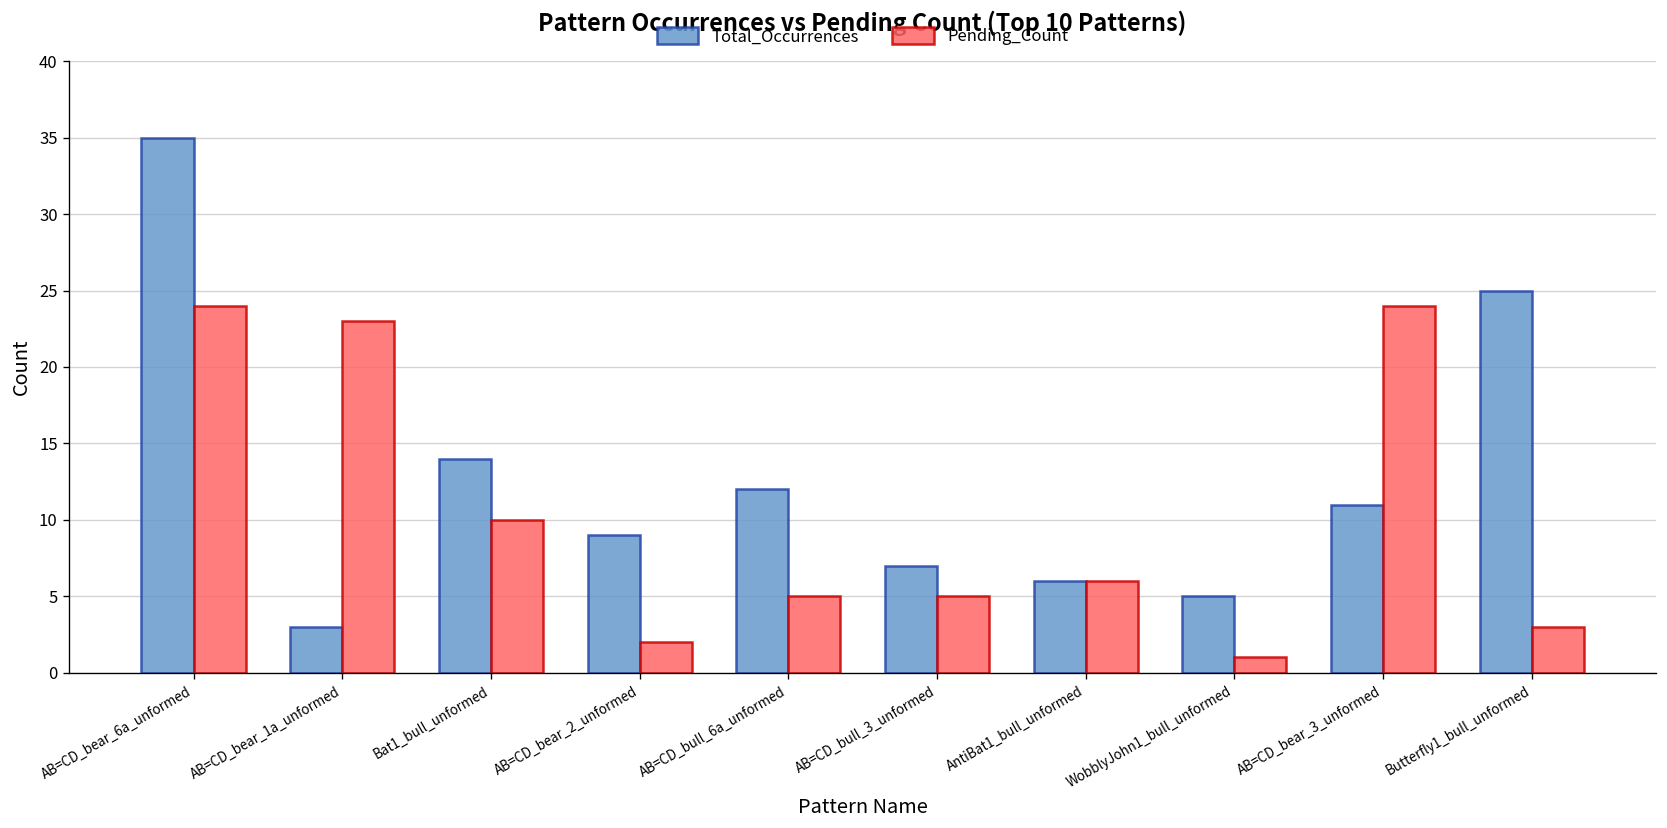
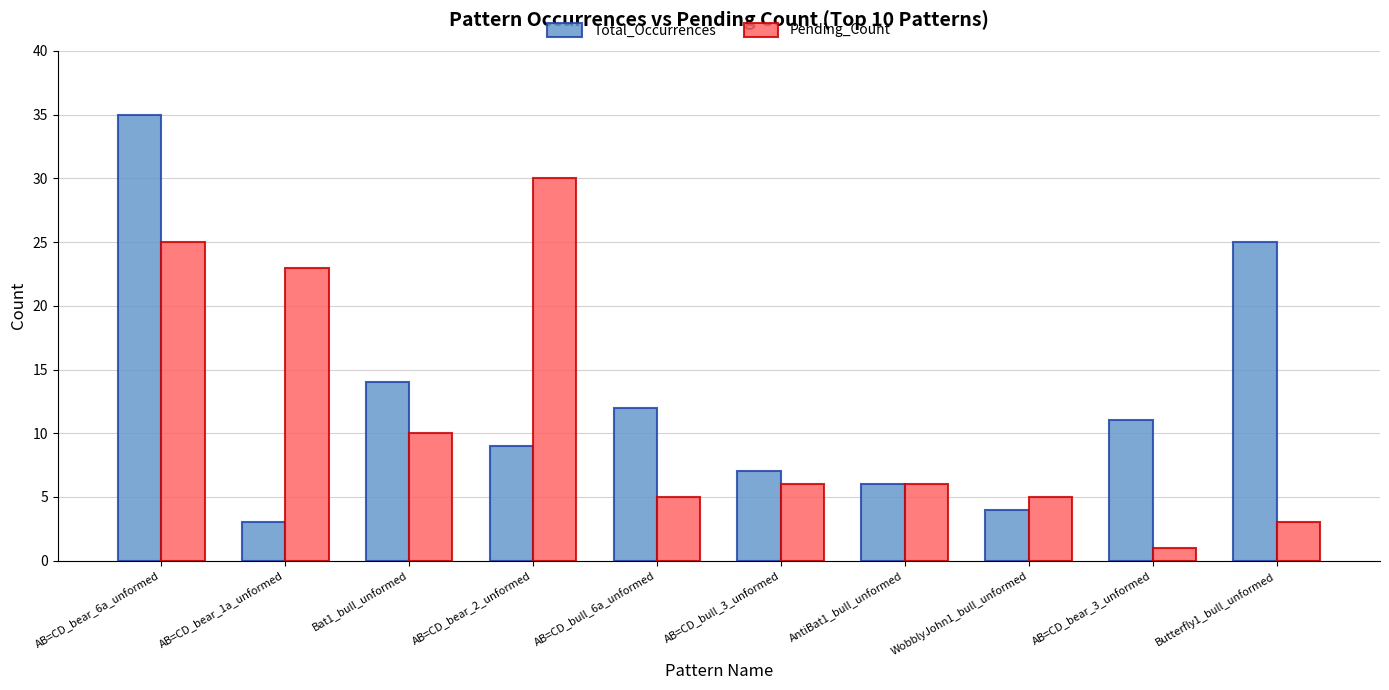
Pending_Count, AB=CD_bear_6a_unformed: 24 -> 25
Pending_Count, AB=CD_bear_2_unformed: 2 -> 30
Pending_Count, AB=CD_bull_3_unformed: 5 -> 6
Total_Occurrences, WobblyJohn1_bull_unformed: 5 -> 4
Pending_Count, WobblyJohn1_bull_unformed: 1 -> 5
Pending_Count, AB=CD_bear_3_unformed: 24 -> 1
